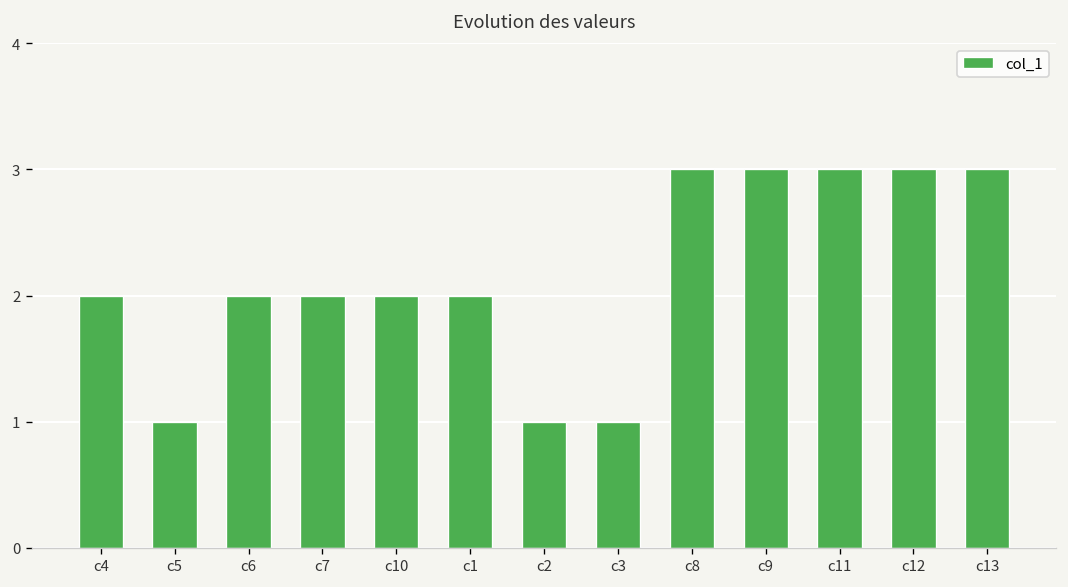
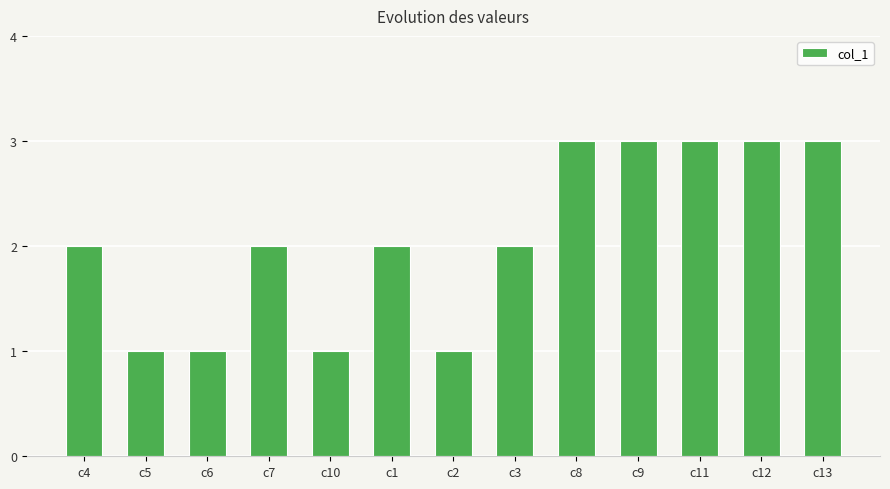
c6: 2 -> 1
c10: 2 -> 1
c3: 1 -> 2
